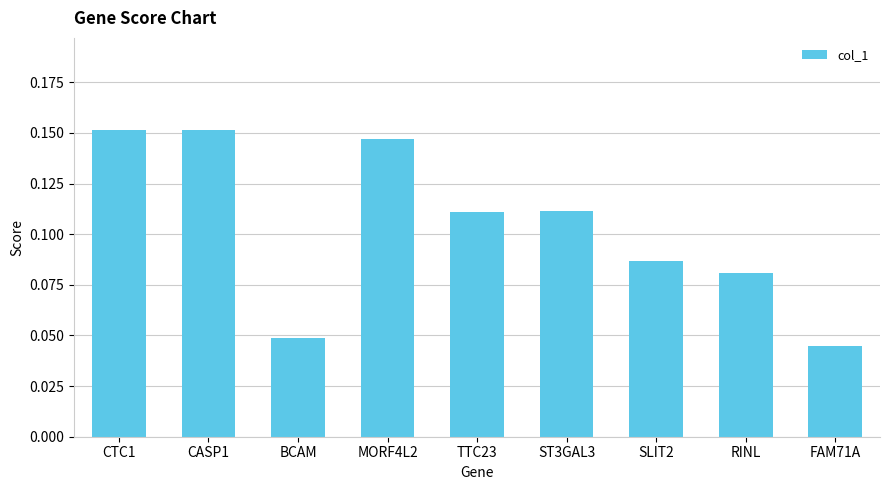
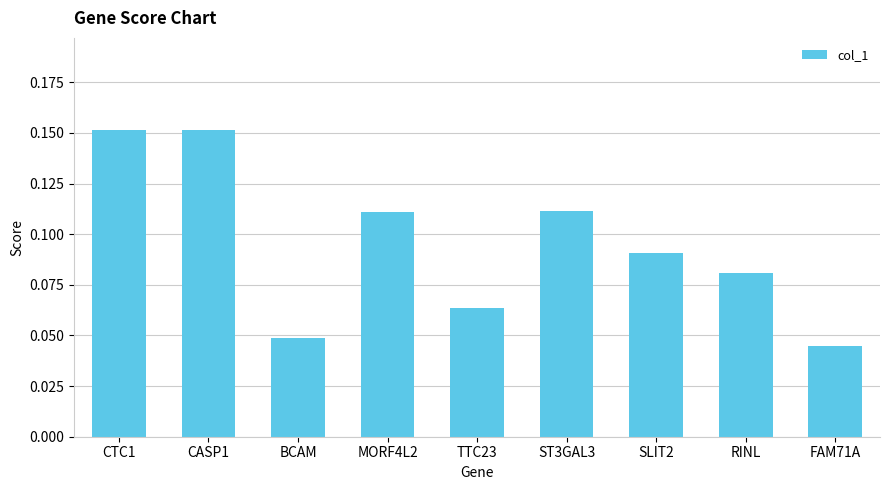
MORF4L2: 0.147 -> 0.111
TTC23: 0.111 -> 0.064
SLIT2: 0.087 -> 0.091
